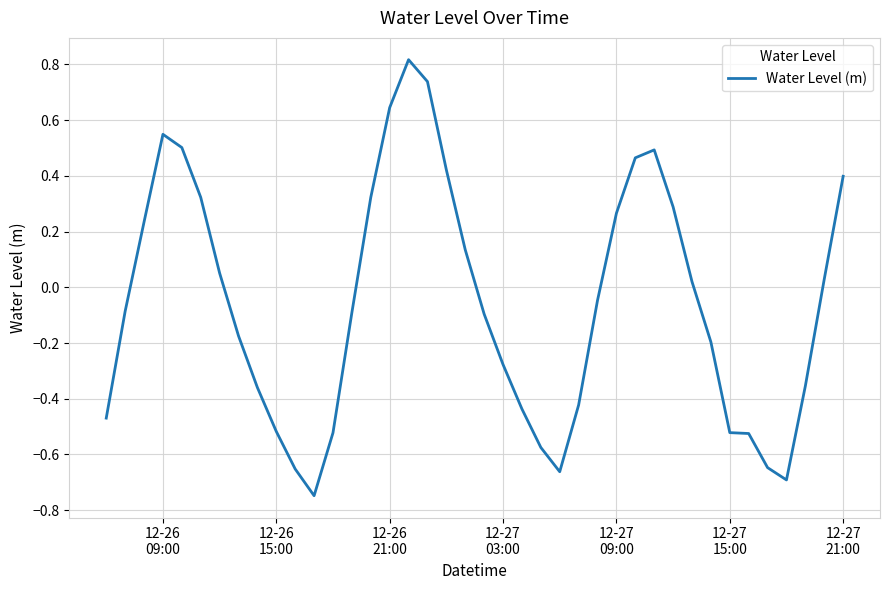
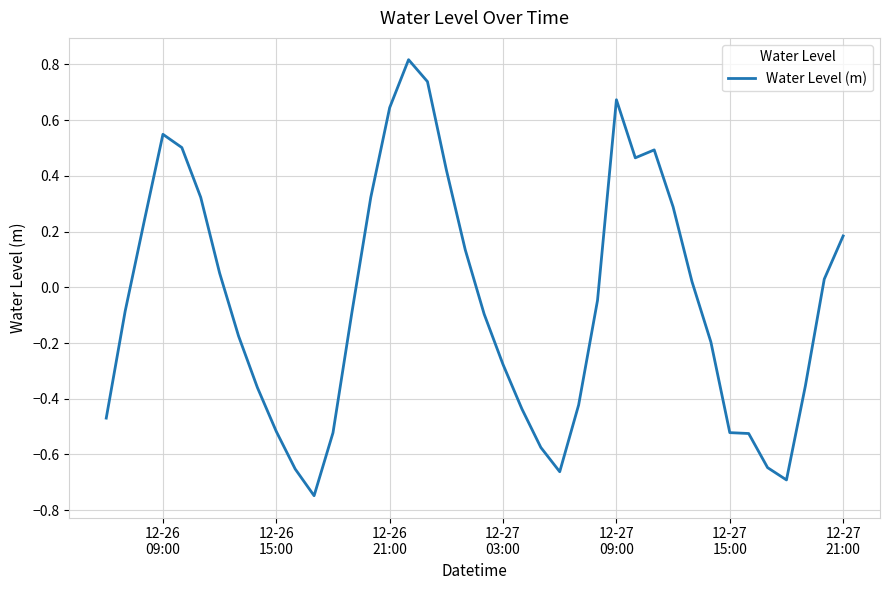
12-27 09:00: 0.27 -> 0.67
12-27 21:00: 0.40 -> 0.18
